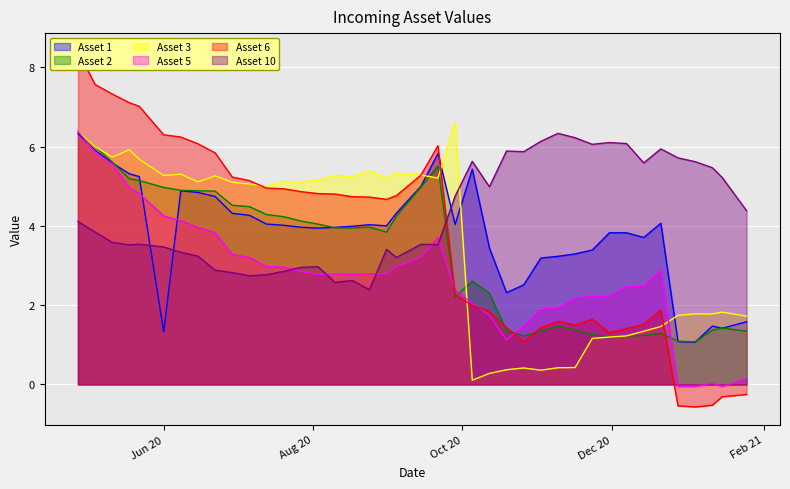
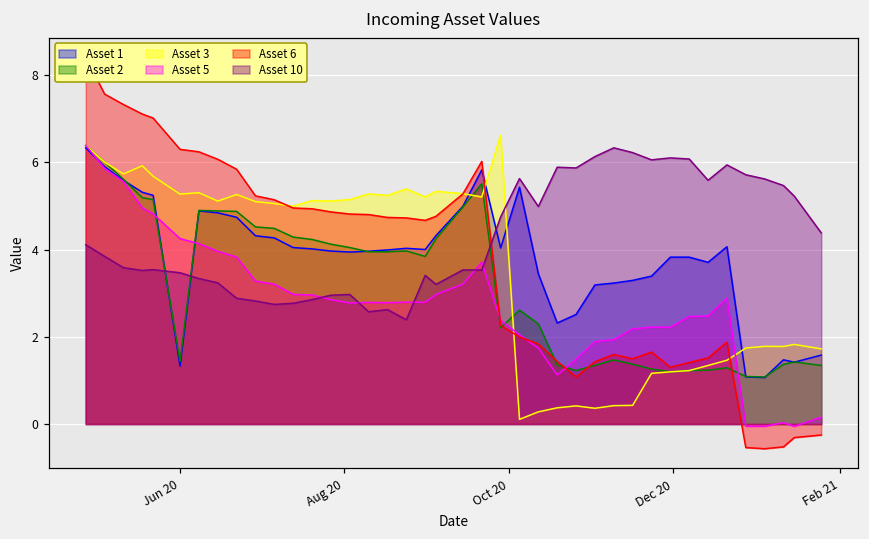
Asset 2, Jun 20: 5.0 -> 1.4
